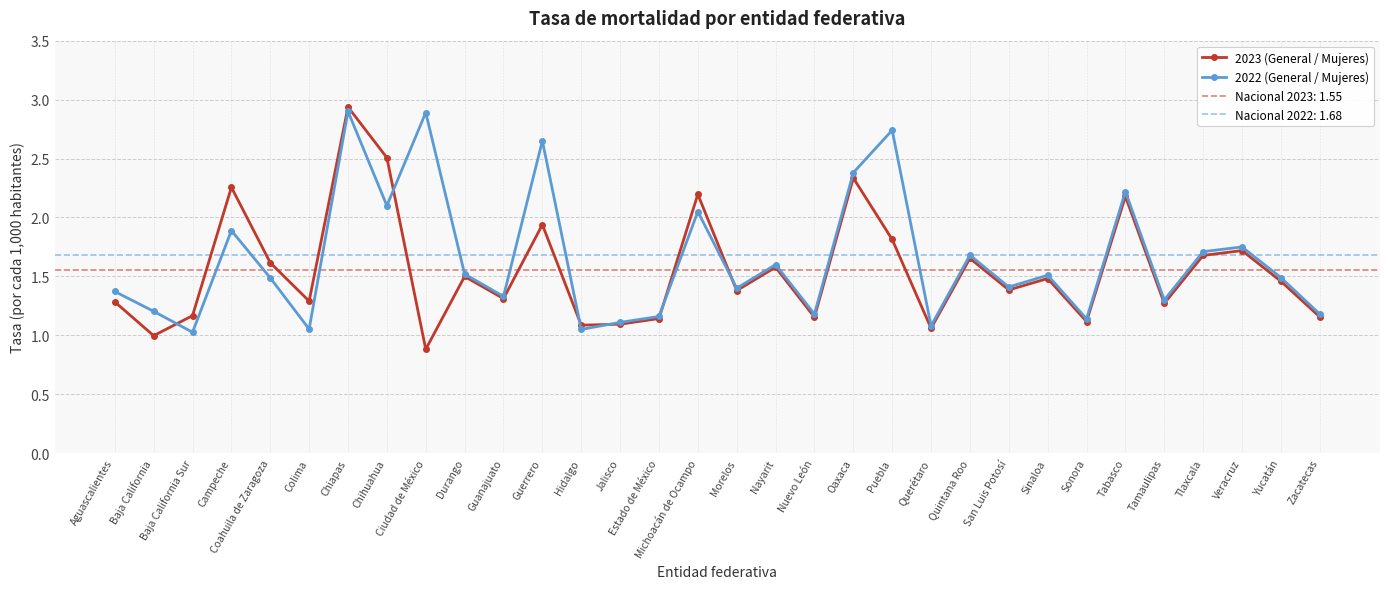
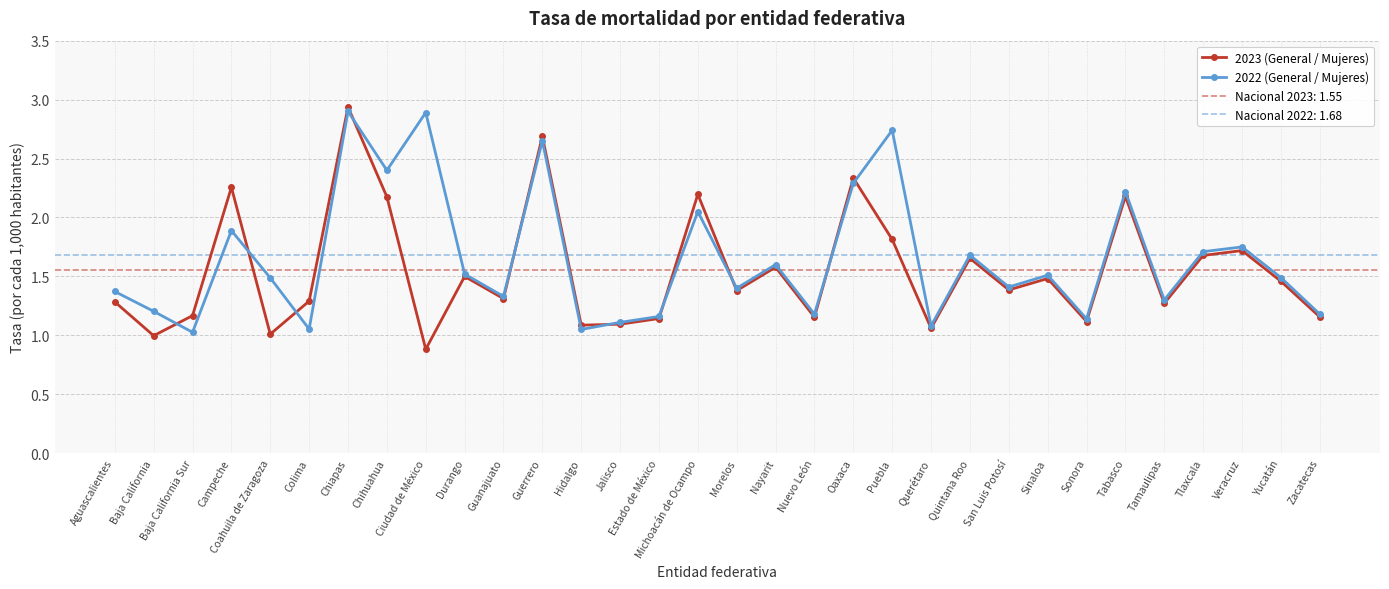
2023 (General / Mujeres), Coahuila de Zaragoza: 1.62 -> 1.01
2023 (General / Mujeres), Chihuahua: 2.51 -> 2.18
2022 (General / Mujeres), Chihuahua: 2.1 -> 2.4
2023 (General / Mujeres), Guerrero: 1.94 -> 2.69
2022 (General / Mujeres), Oaxaca: 2.38 -> 2.29
